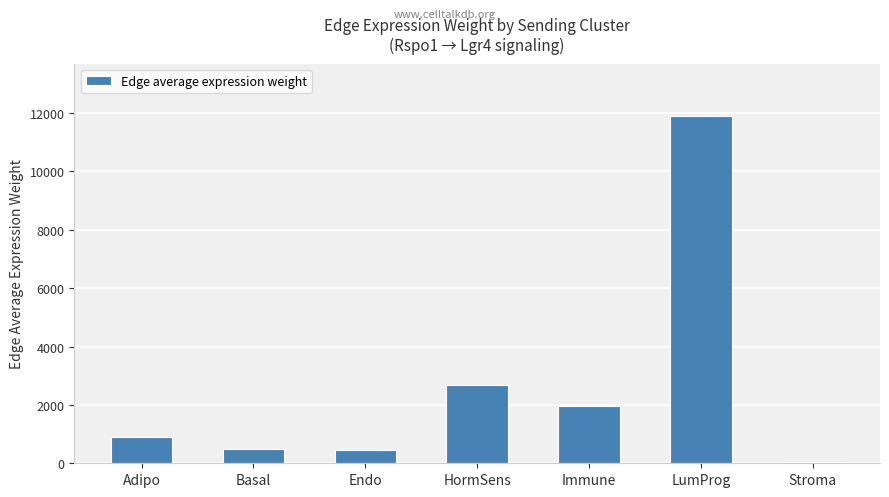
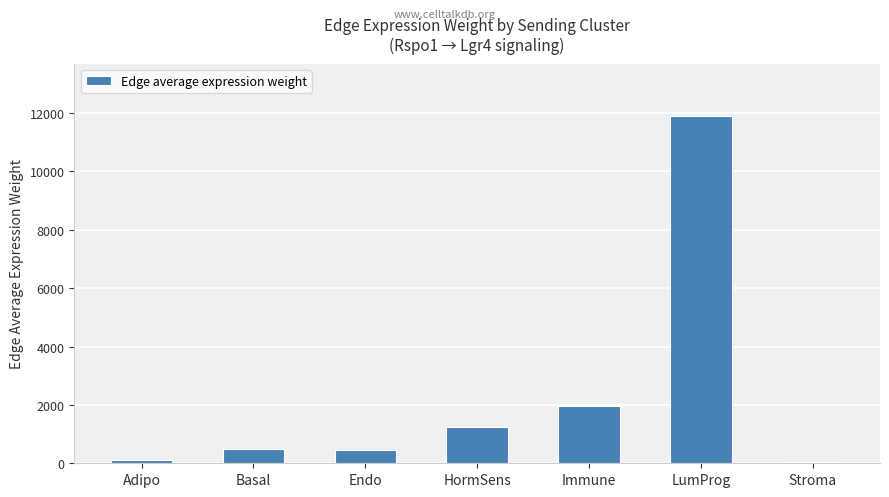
Adipo: 900 -> 100
HormSens: 2700 -> 1200
